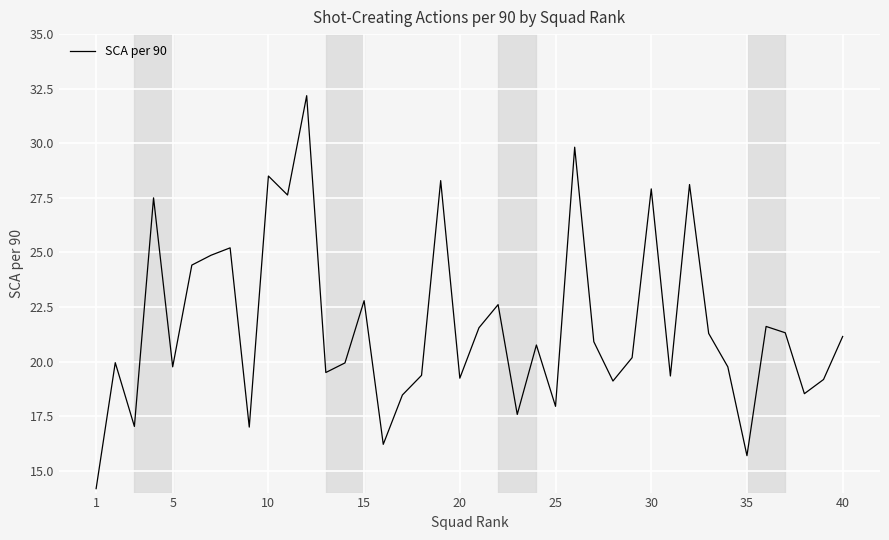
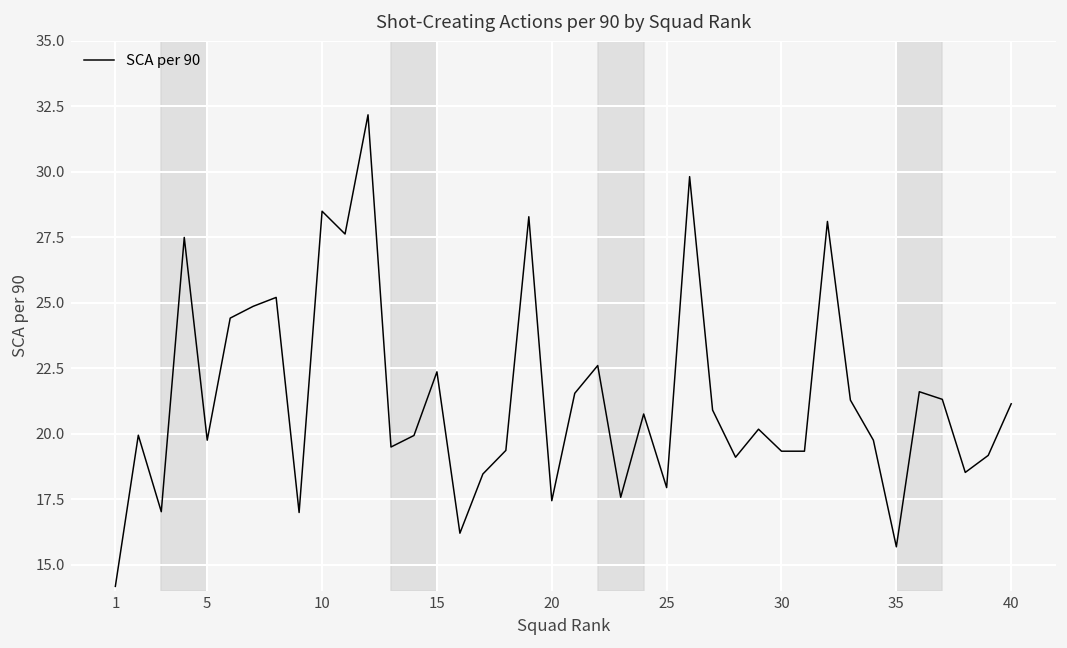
15: 22.8 -> 22.4
20: 19.2 -> 17.5
30: 27.9 -> 19.3
